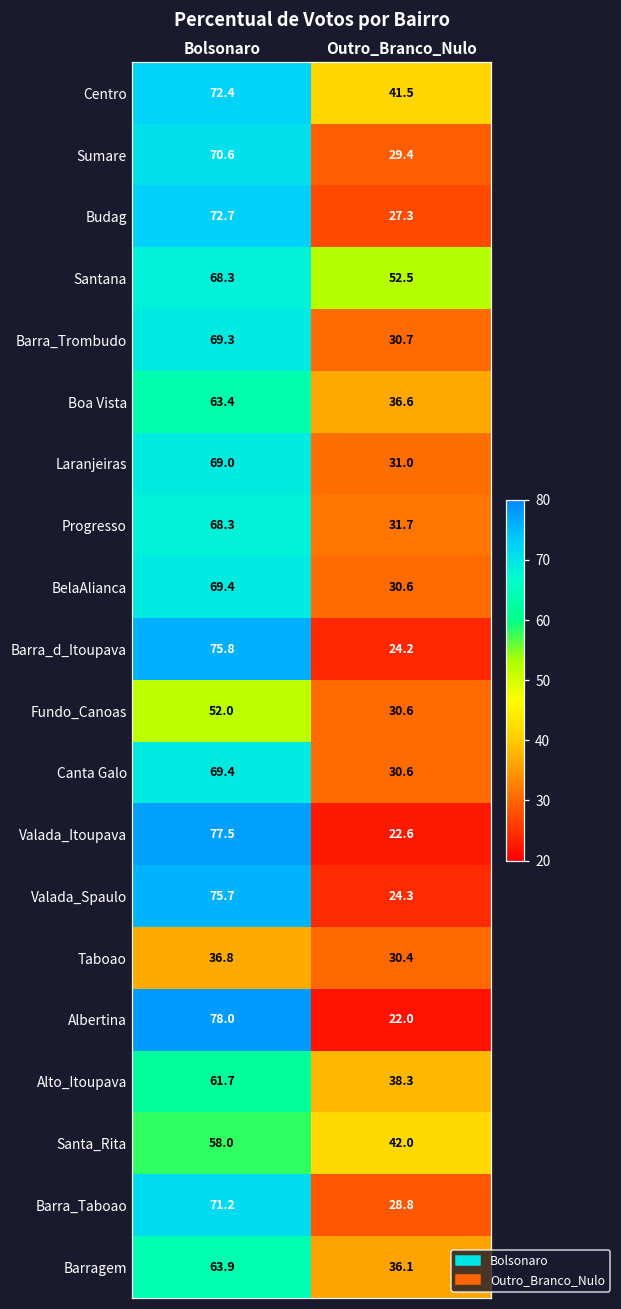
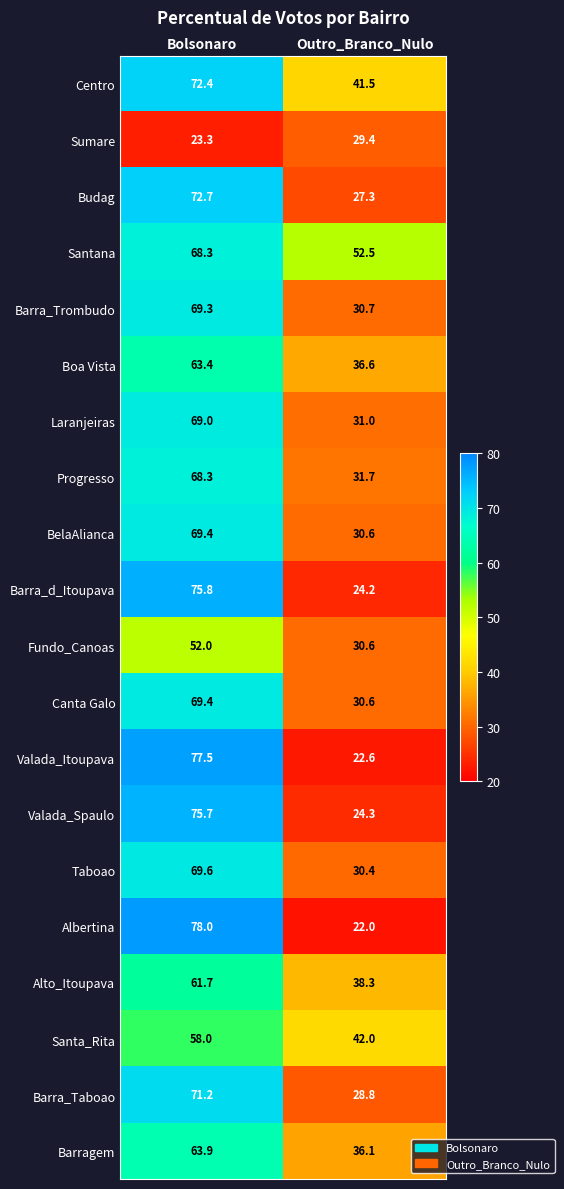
Sumare, Bolsonaro: 70.6 -> 23.3
Taboao, Bolsonaro: 36.8 -> 69.6
